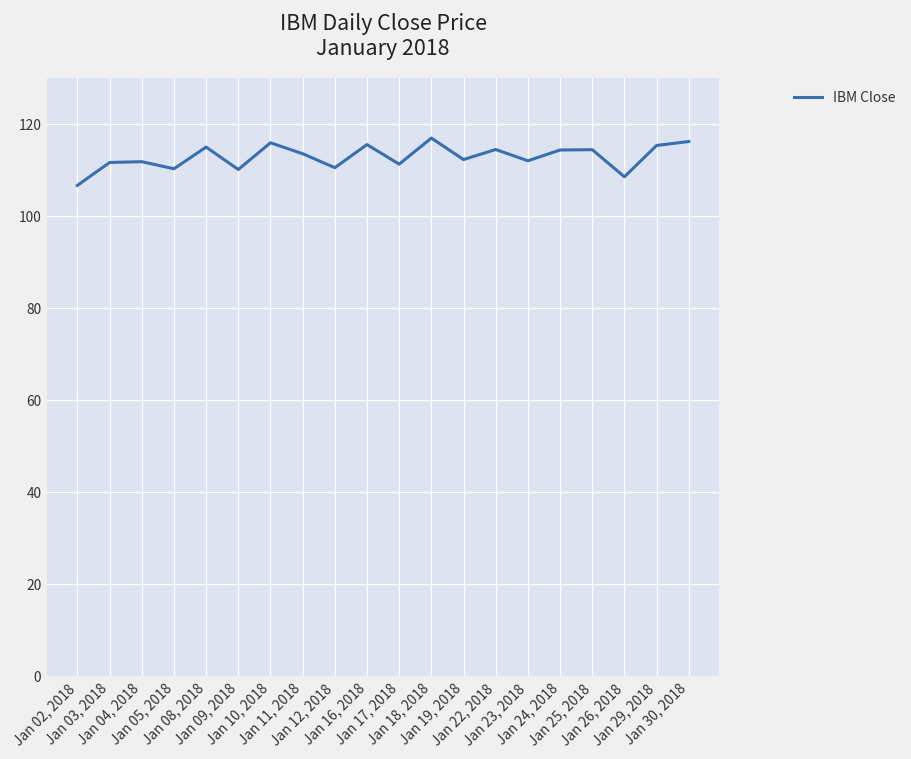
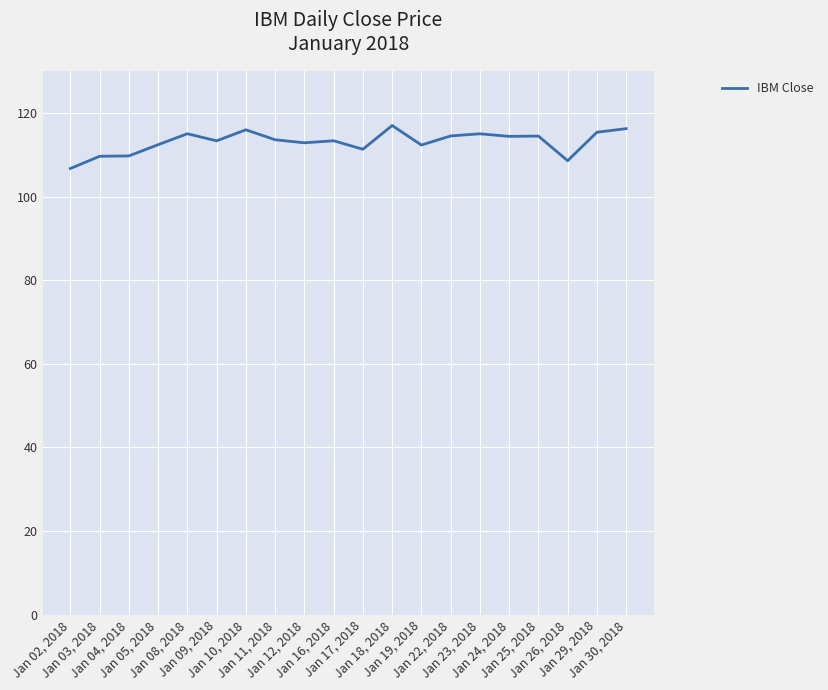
Jan 03, 2018: 112 -> 110
Jan 04, 2018: 112 -> 110
Jan 05, 2018: 110 -> 112
Jan 09, 2018: 110 -> 113
Jan 12, 2018: 111 -> 113
Jan 16, 2018: 116 -> 113
Jan 23, 2018: 112 -> 115
